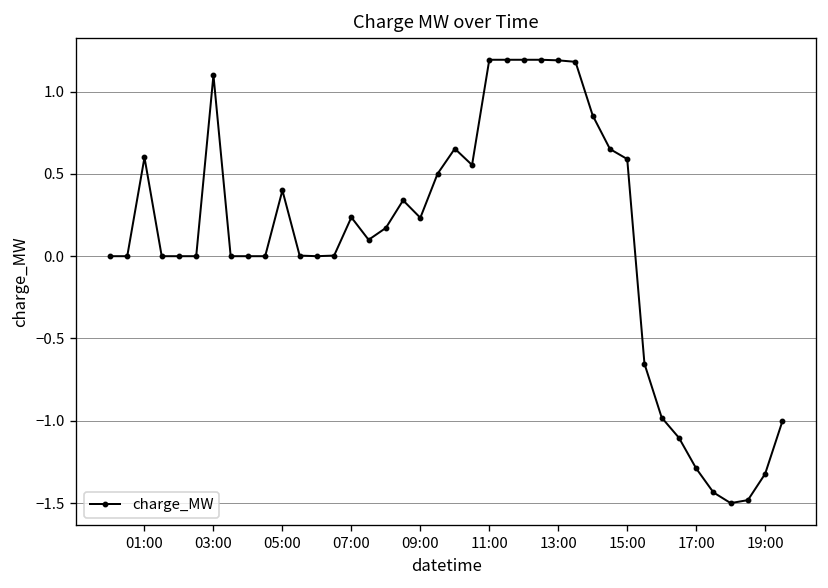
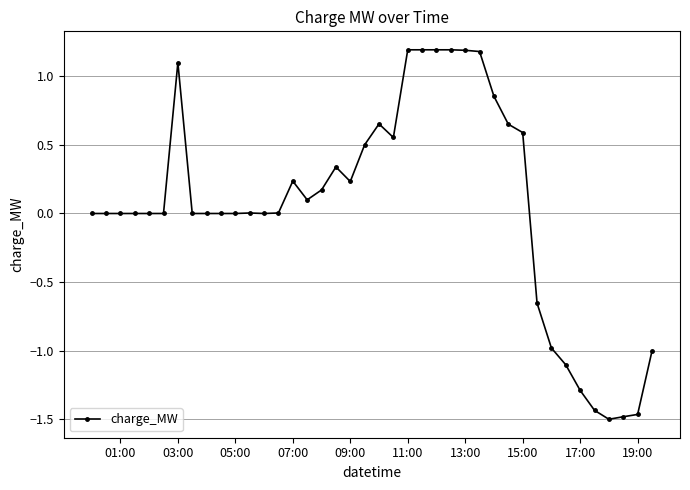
01:00: 0.6 -> 0.0
05:00: 0.4 -> 0.0
19:00: -1.32 -> -1.46
